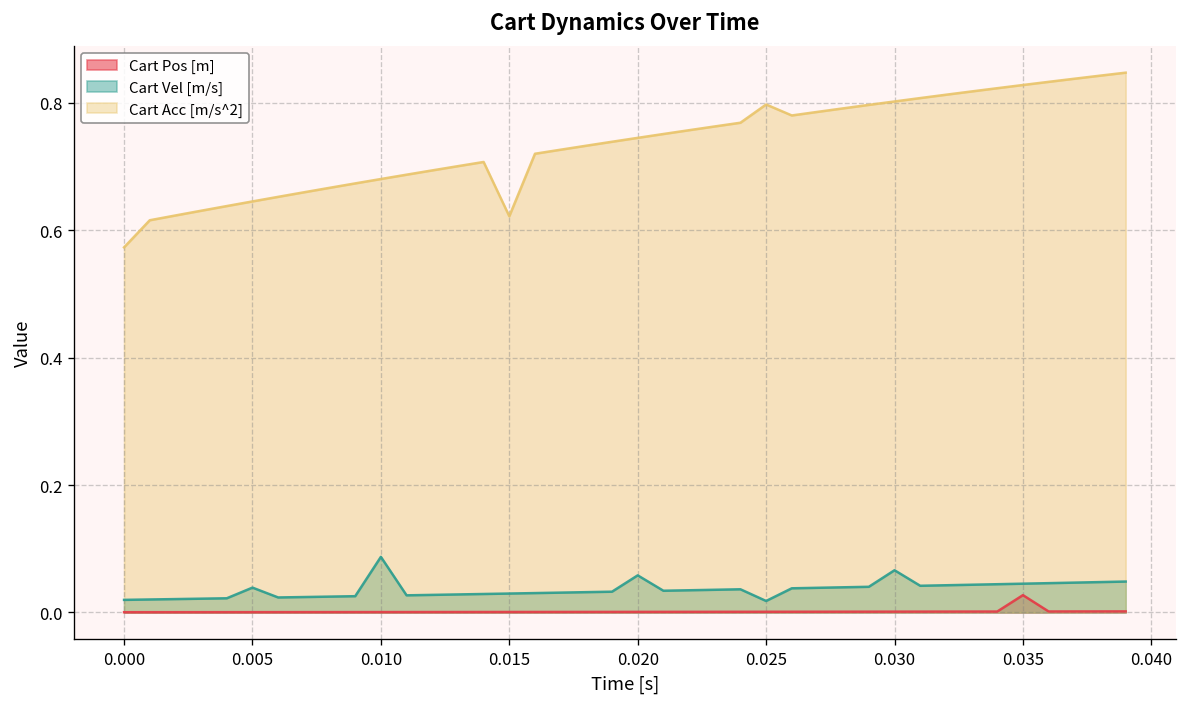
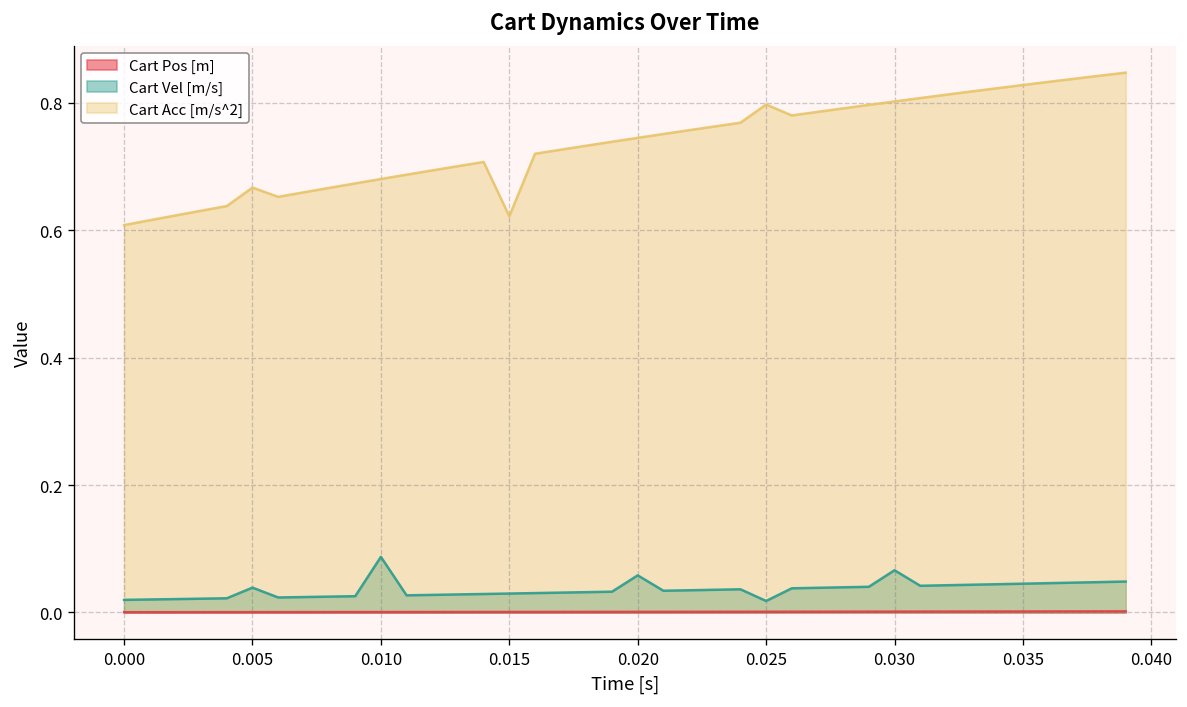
Cart Acc [m/s^2], 0.000: 0.57 -> 0.61
Cart Acc [m/s^2], 0.005: 0.64 -> 0.67
Cart Pos [m], 0.035: 0.03 -> 0.00
